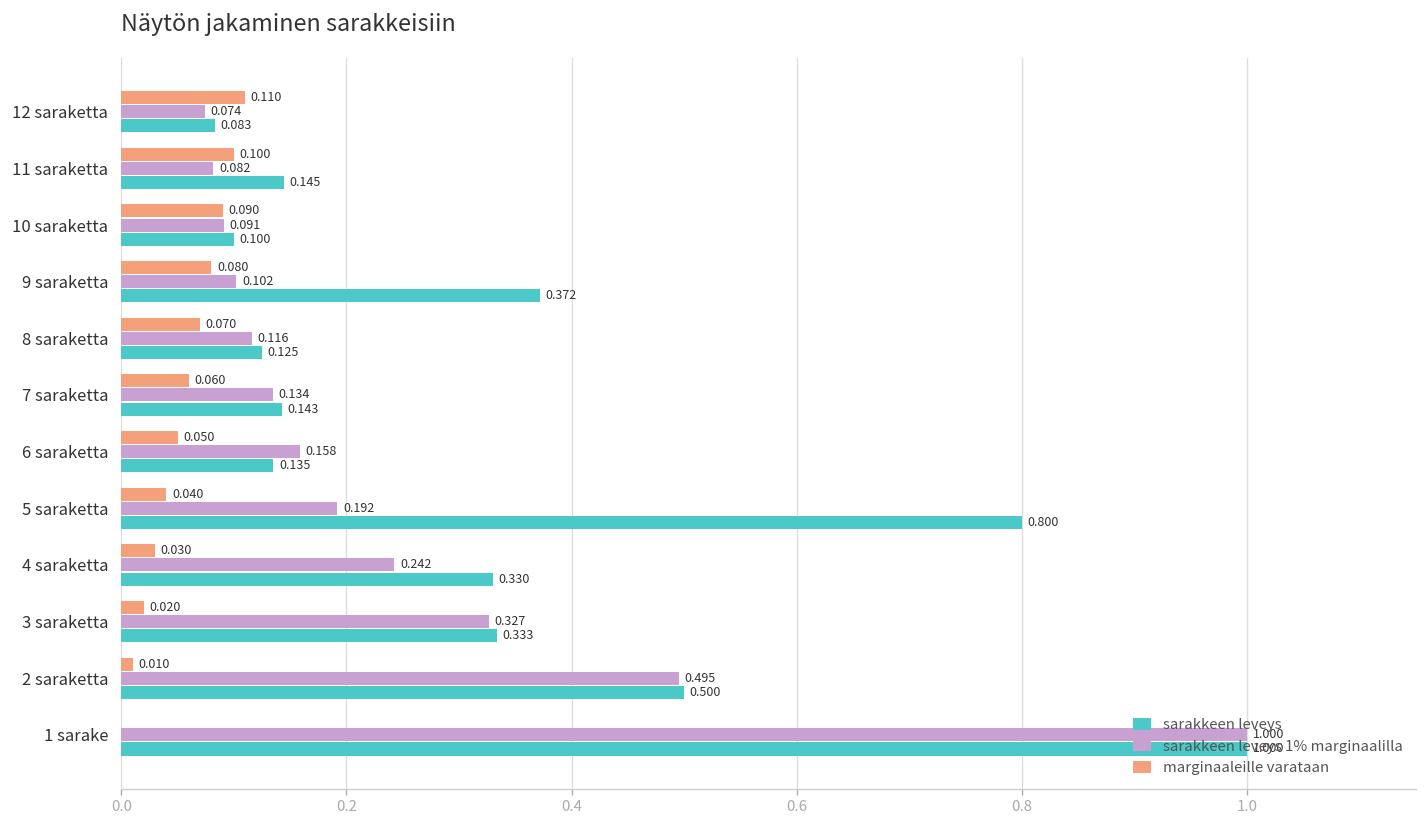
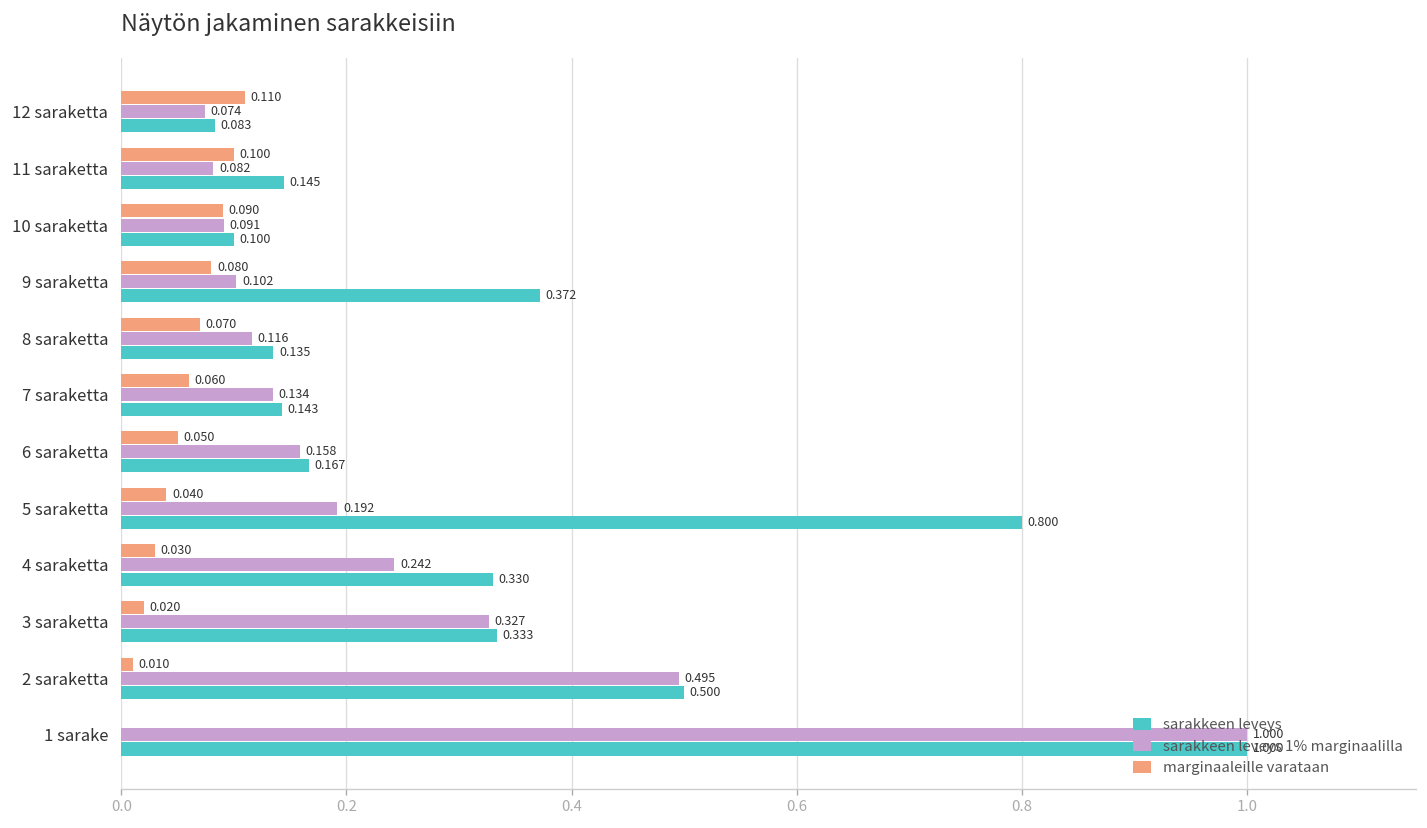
sarakkeen leveys, 8 saraketta: 0.125 -> 0.135
sarakkeen leveys, 6 saraketta: 0.135 -> 0.167
